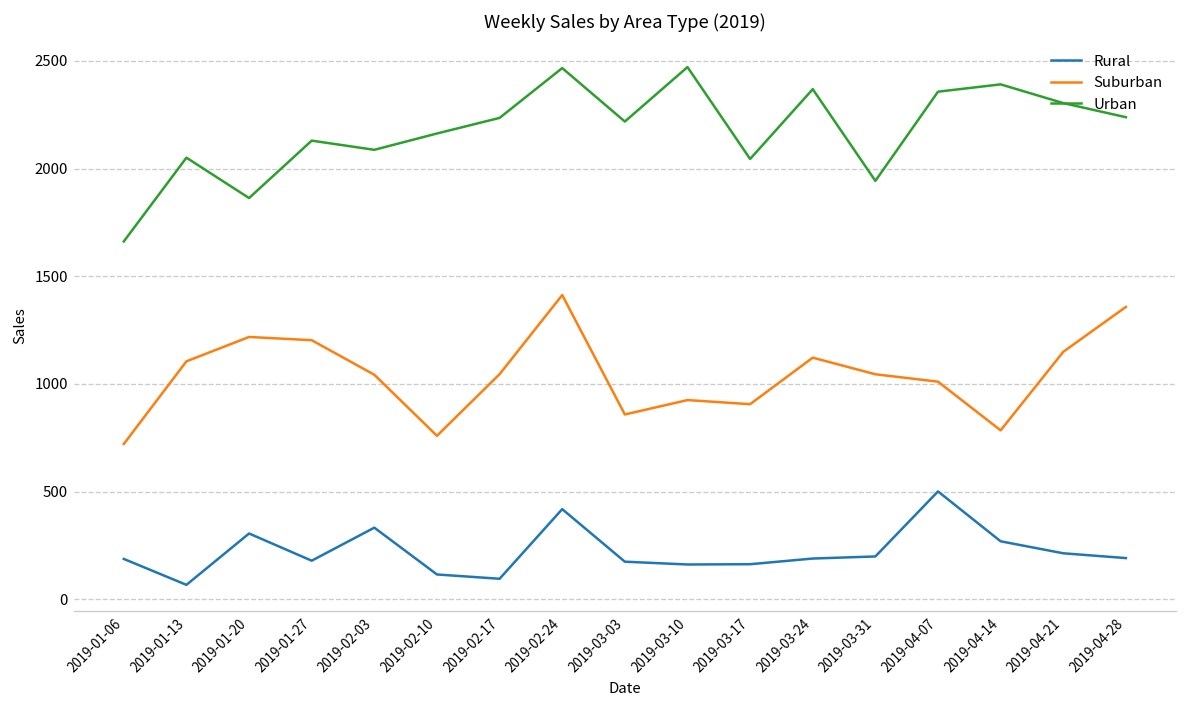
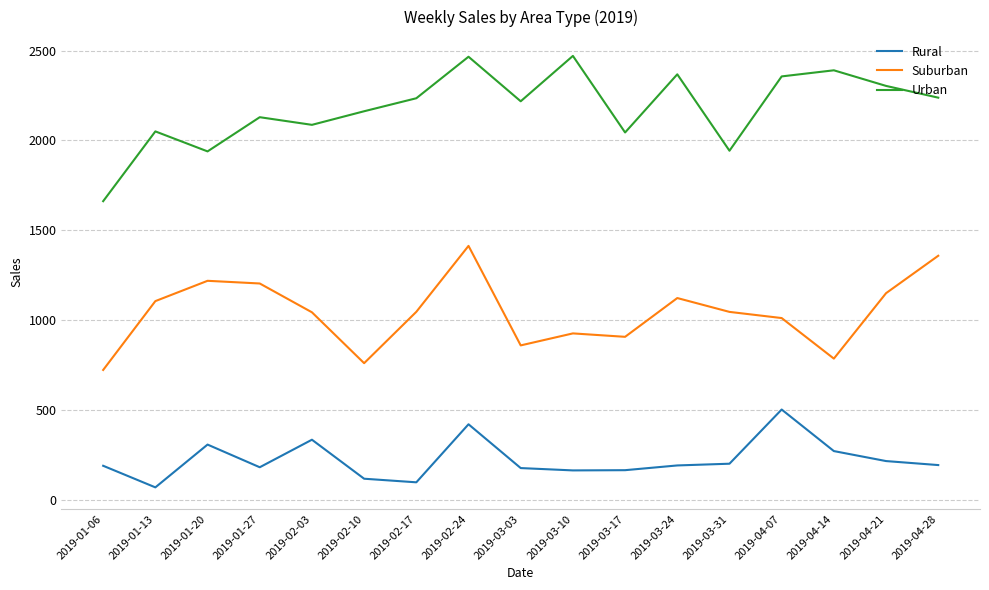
Urban, 2019-01-20: 1860 -> 1940
